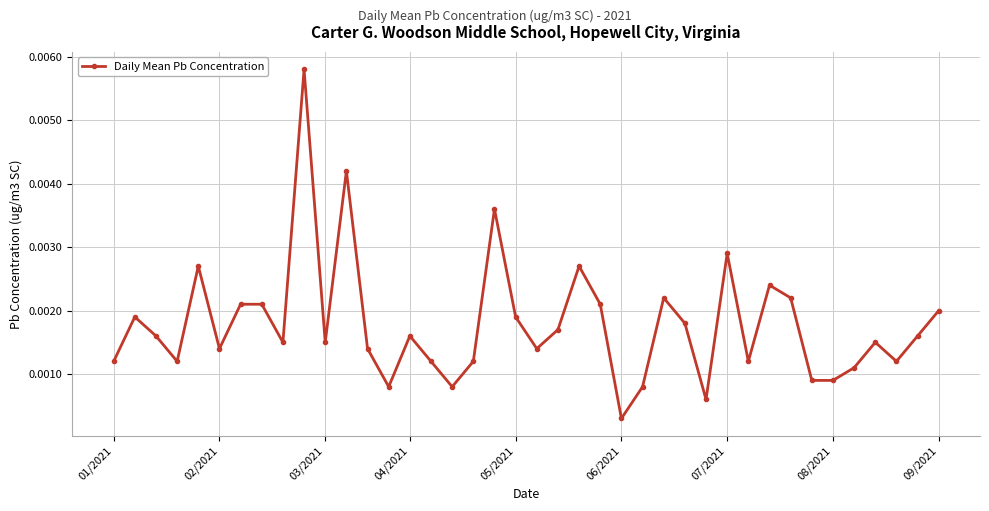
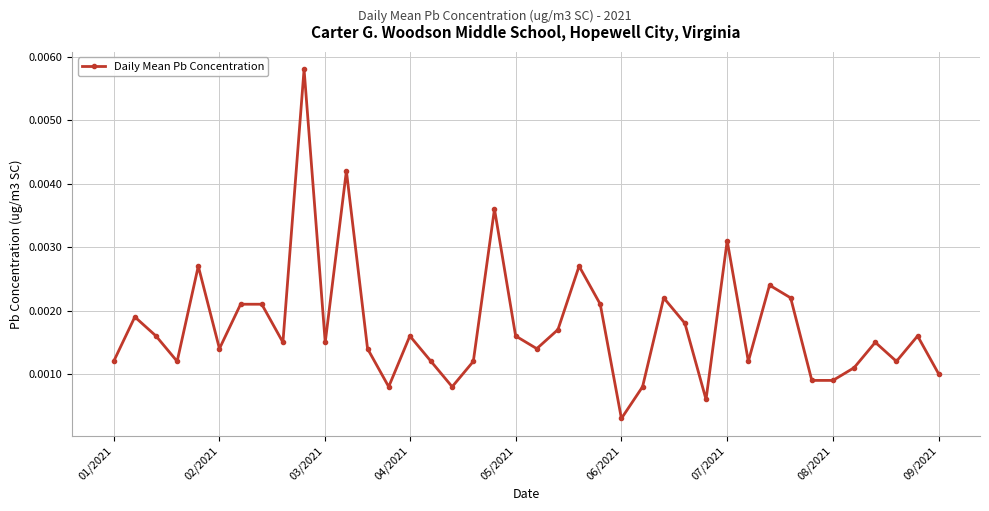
05/2021: 0.0019 -> 0.0016
07/2021: 0.0029 -> 0.0031
09/2021: 0.002 -> 0.001
